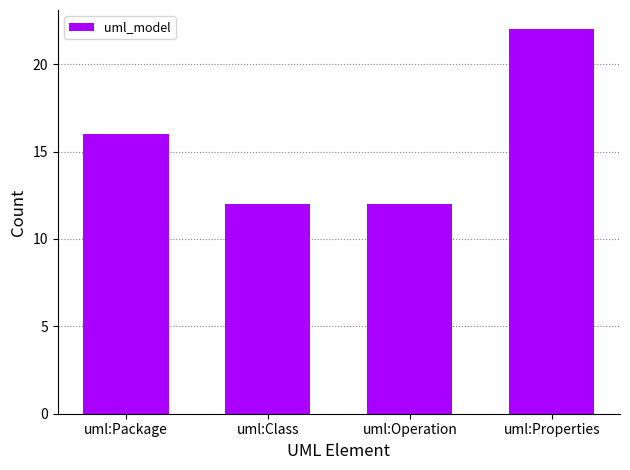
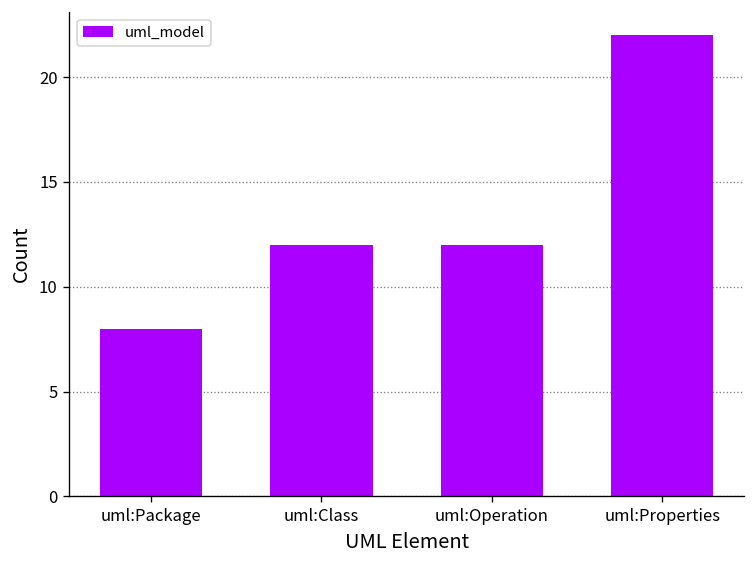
uml:Package: 16 -> 8
